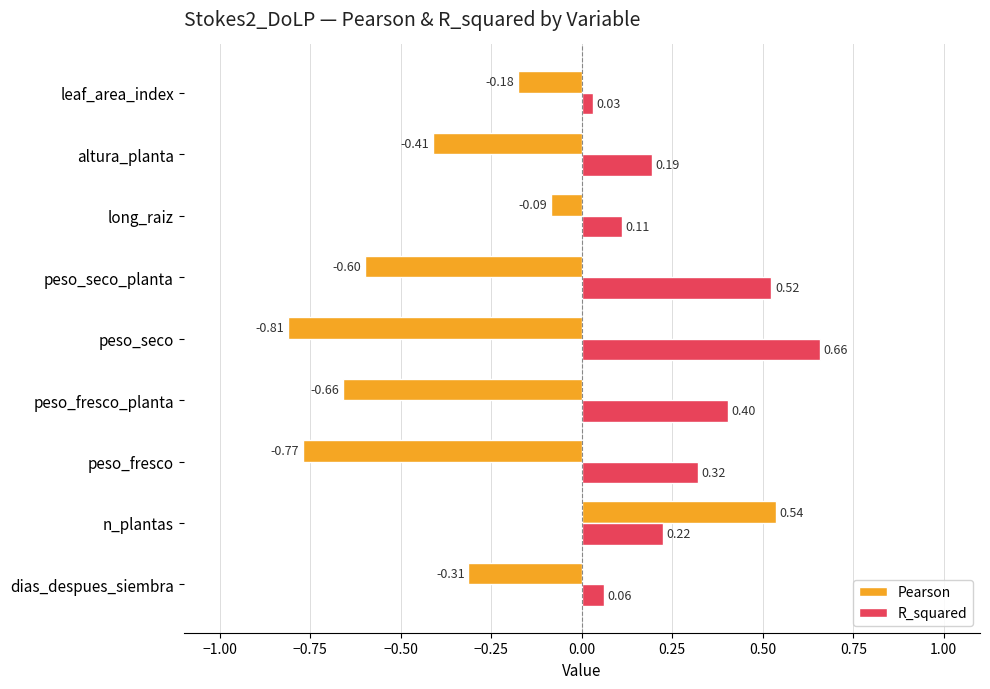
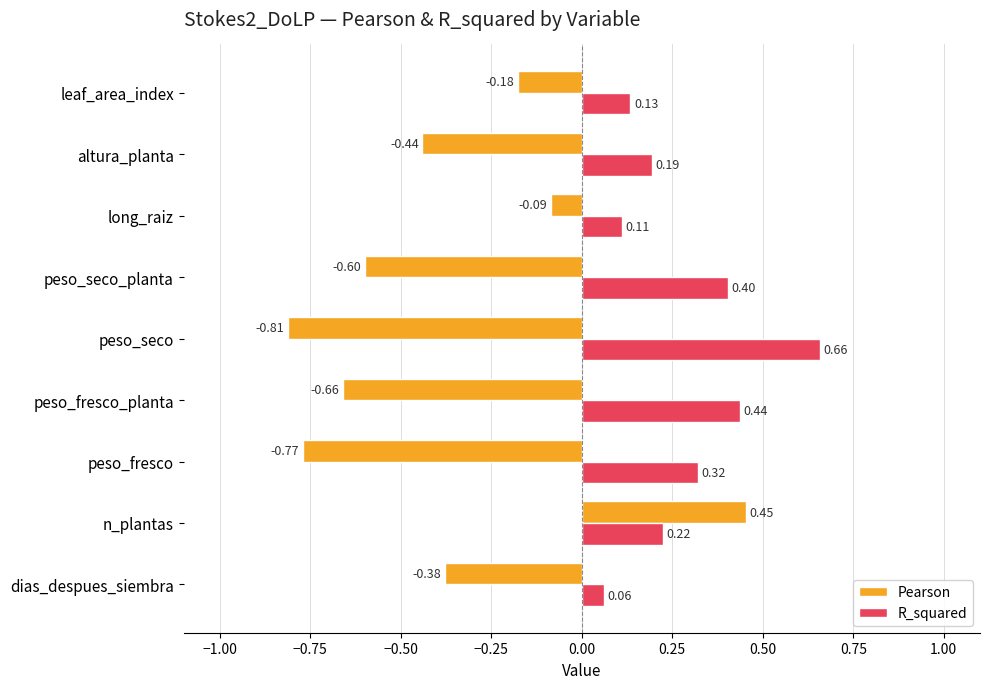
R_squared, leaf_area_index: 0.03 -> 0.13
Pearson, altura_planta: -0.41 -> -0.44
R_squared, peso_seco_planta: 0.52 -> 0.40
R_squared, peso_fresco_planta: 0.40 -> 0.44
Pearson, n_plantas: 0.54 -> 0.45
Pearson, dias_despues_siembra: -0.31 -> -0.38
